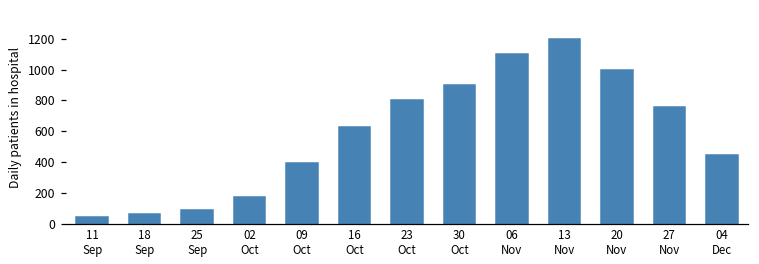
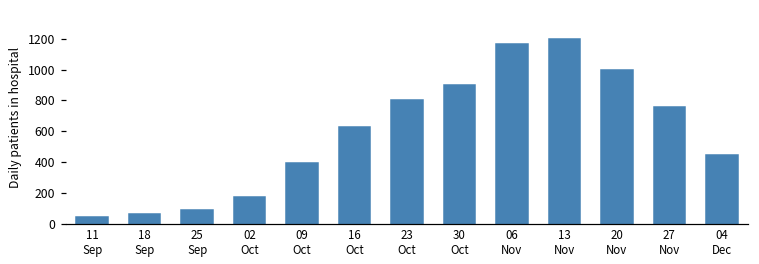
06 Nov: 1100 -> 1160
